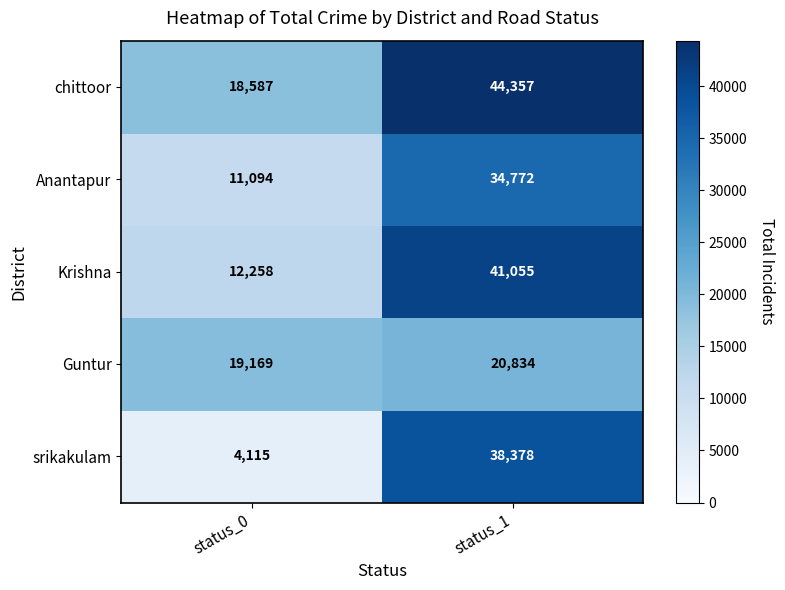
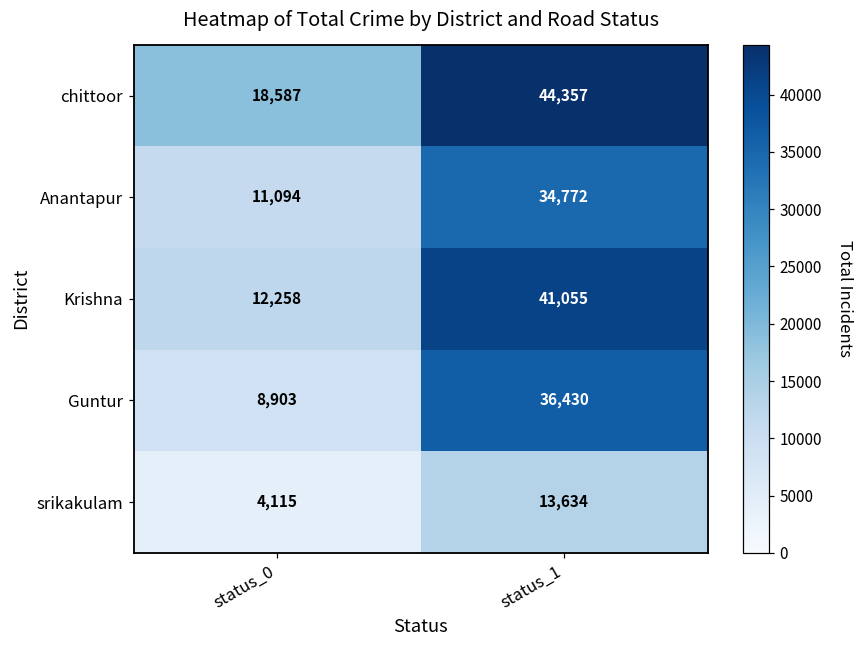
Guntur, status_0: 19,169 -> 8,903
Guntur, status_1: 20,834 -> 36,430
srikakulam, status_1: 38,378 -> 13,634
